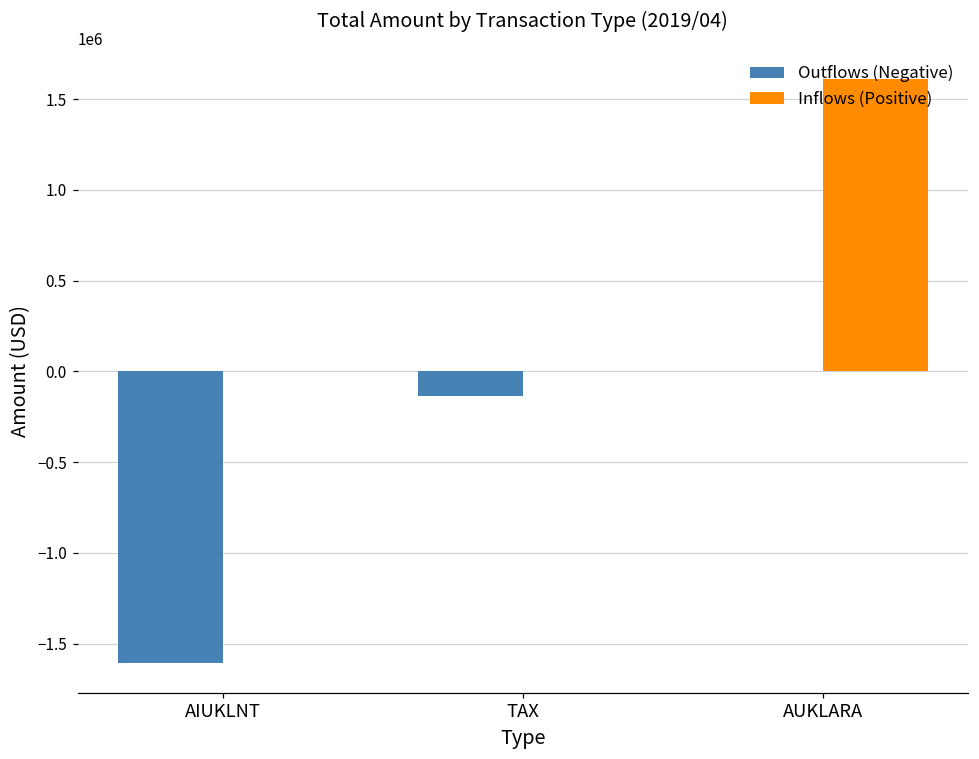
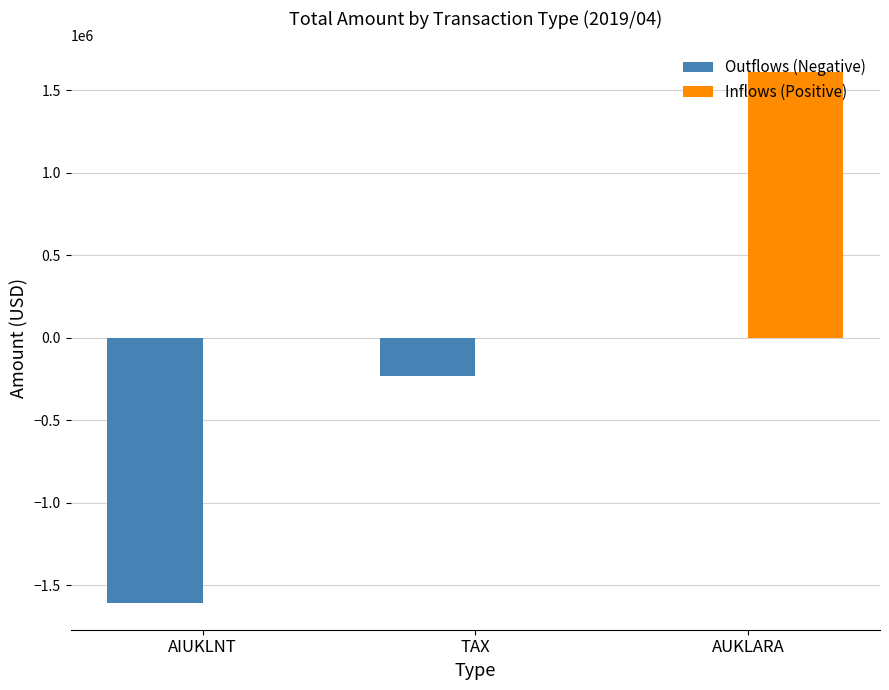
Outflows (Negative), TAX: -130000 -> -230000
